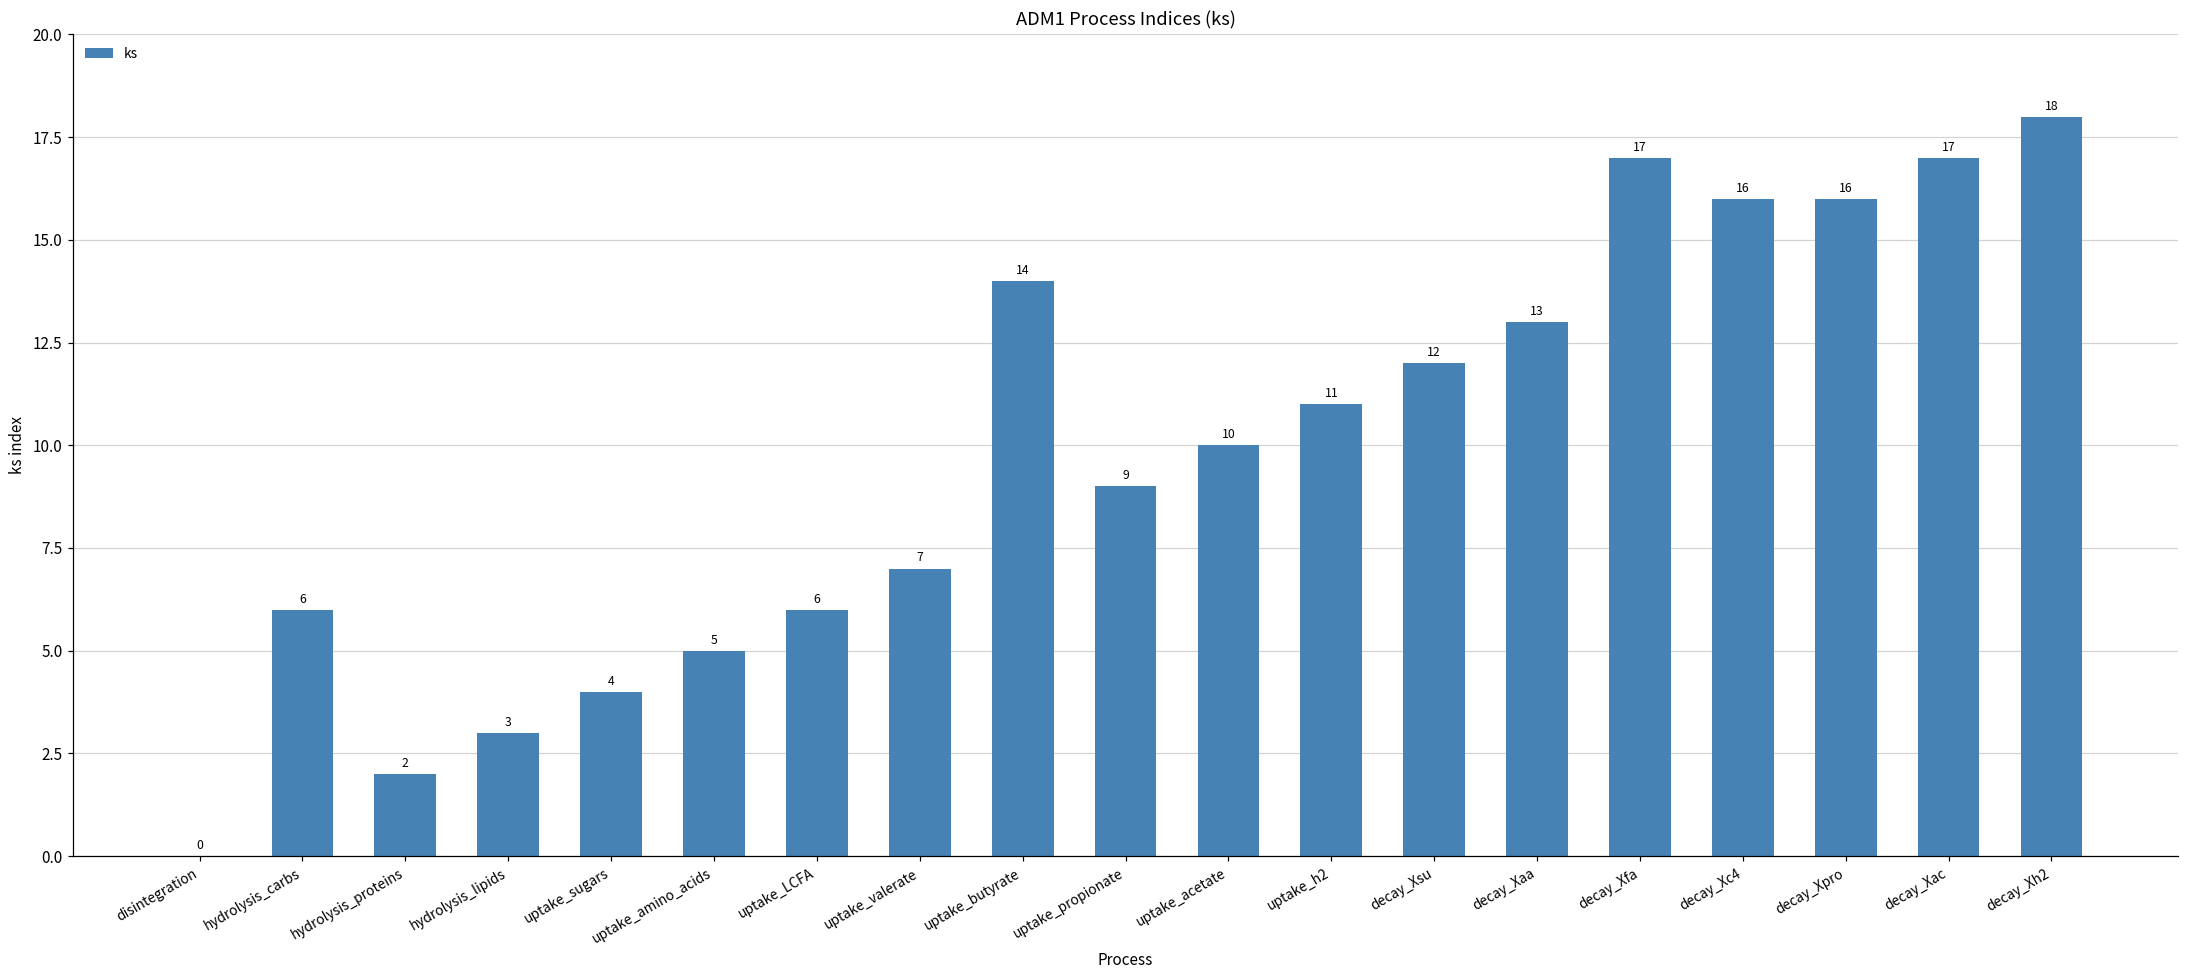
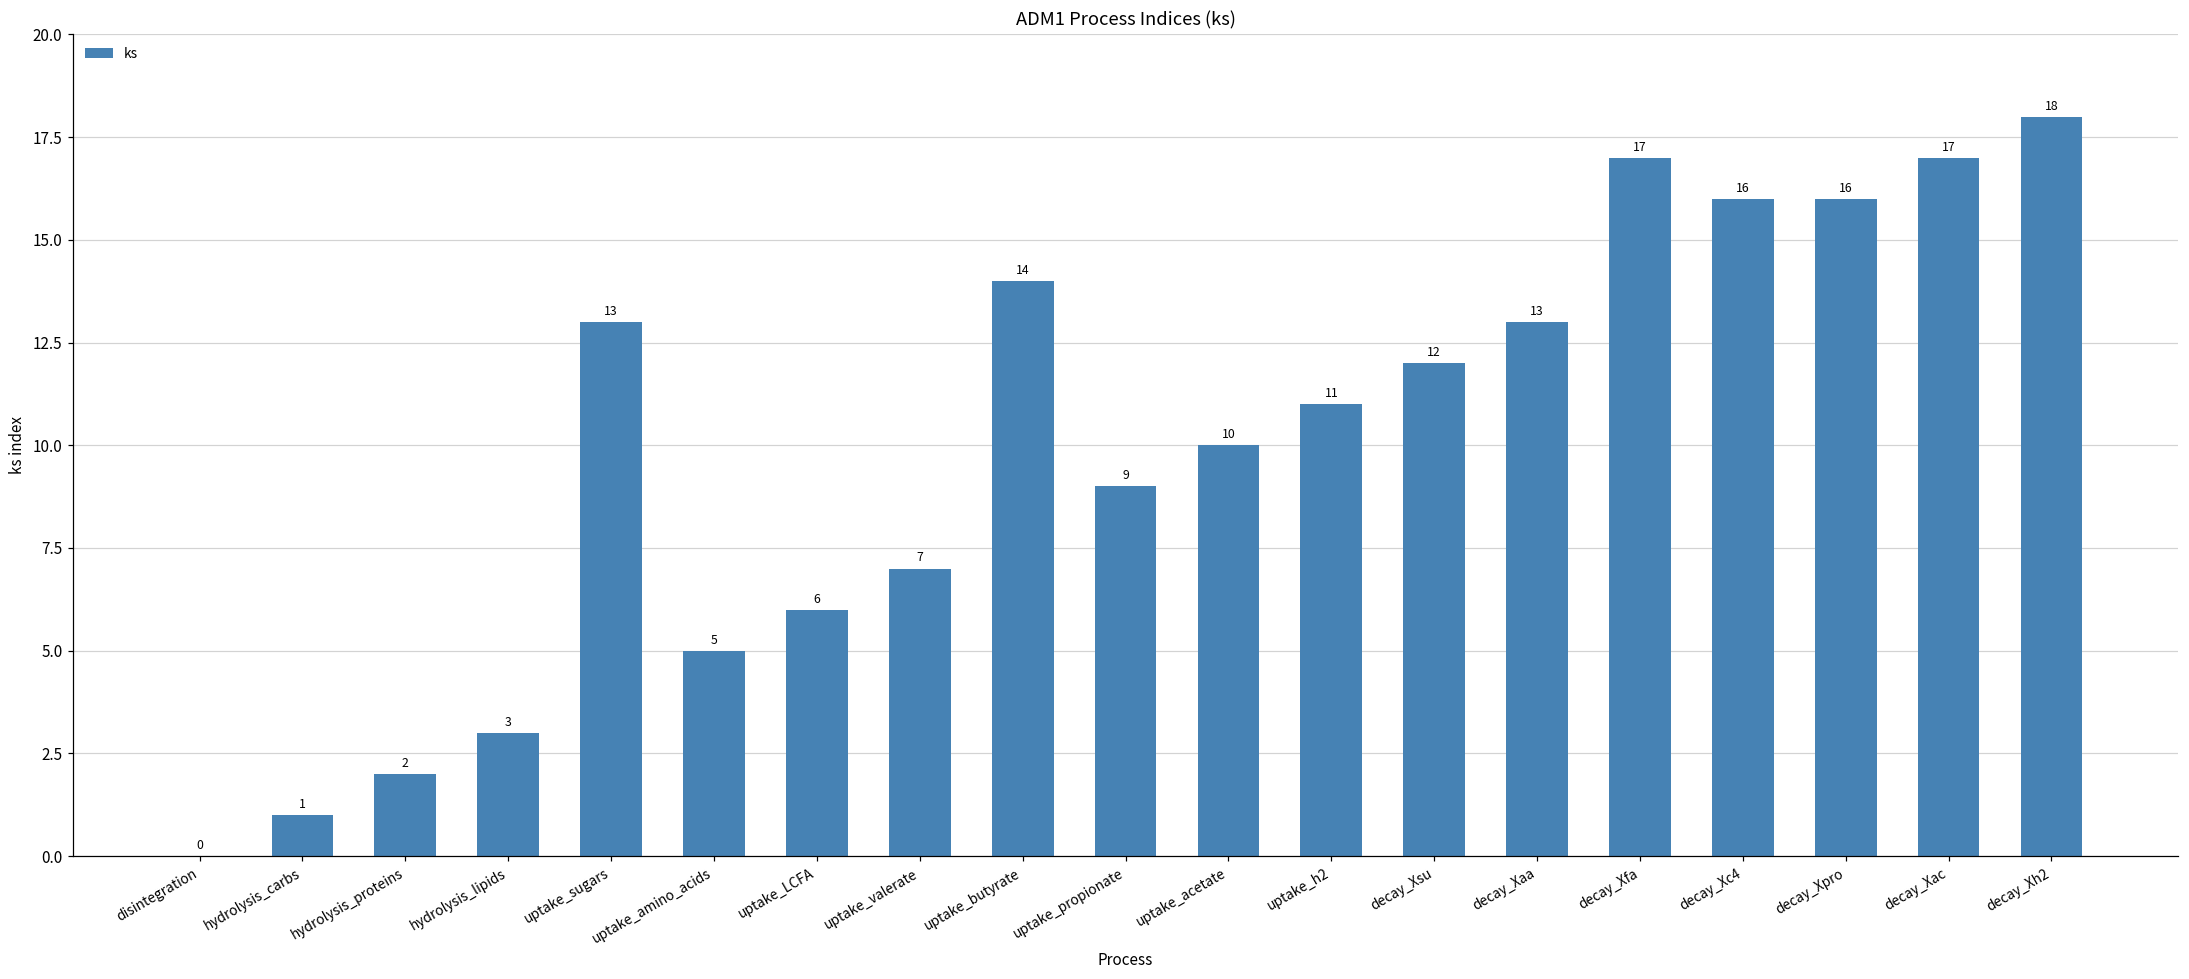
hydrolysis_carbs: 6 -> 1
uptake_sugars: 4 -> 13
